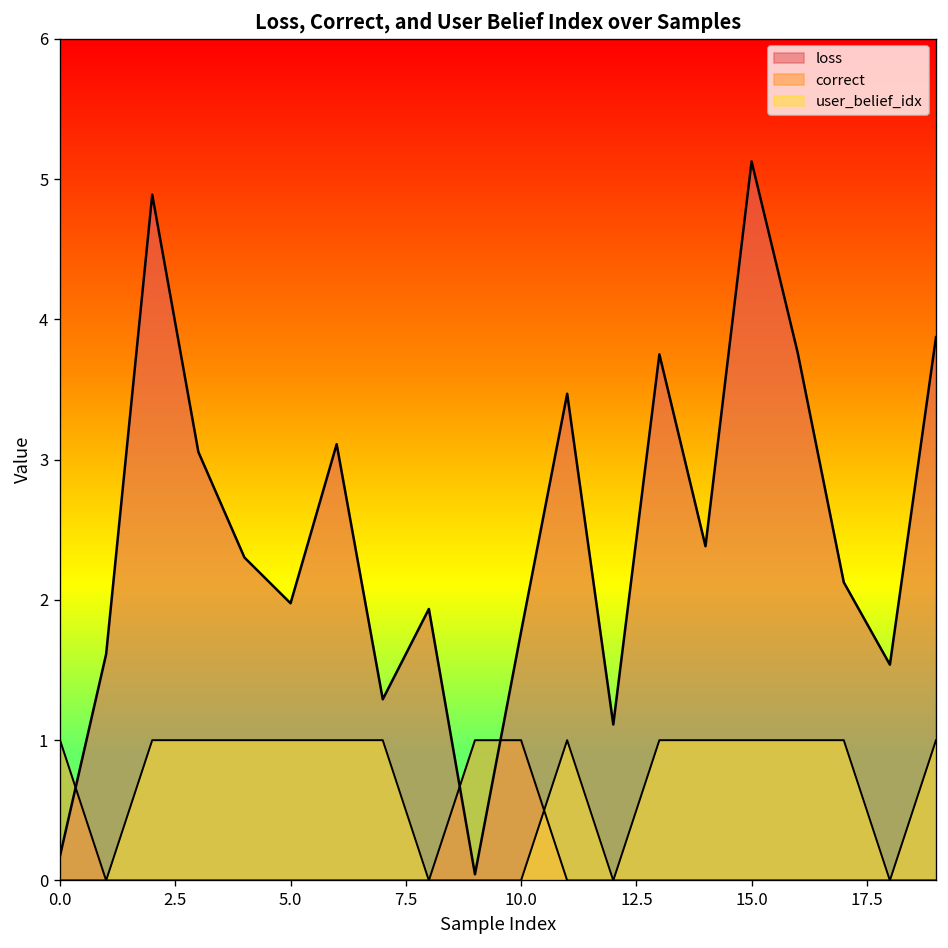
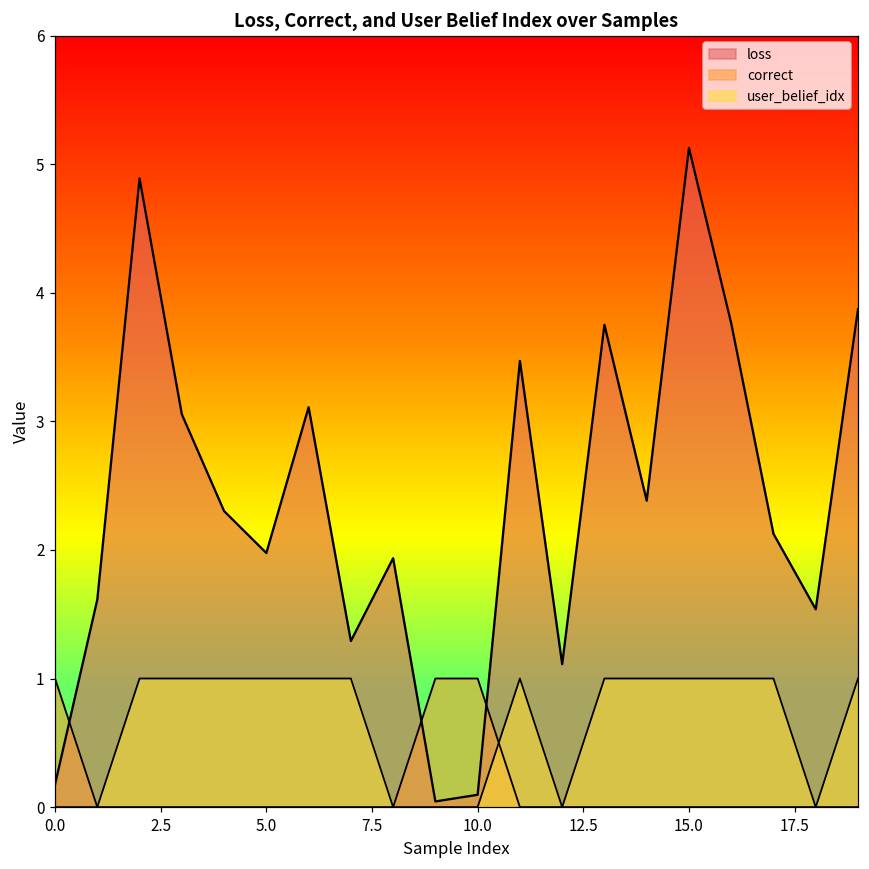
loss, 10.0: 1.77 -> 0.10
